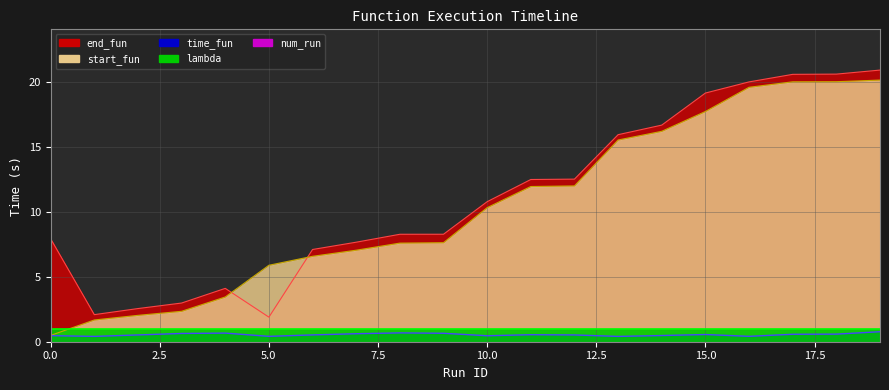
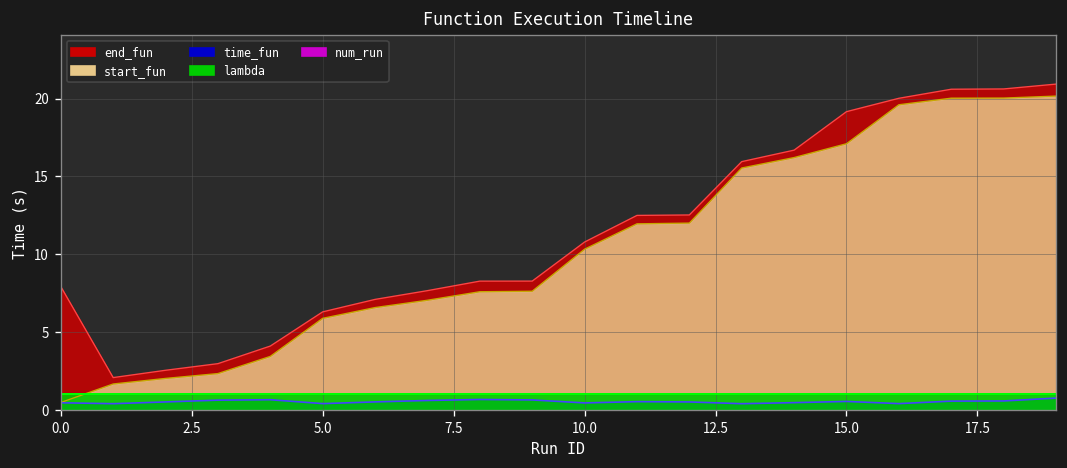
end_fun, 5.0: 1.9 -> 6.3
start_fun, 15.0: 17.7 -> 17.1
